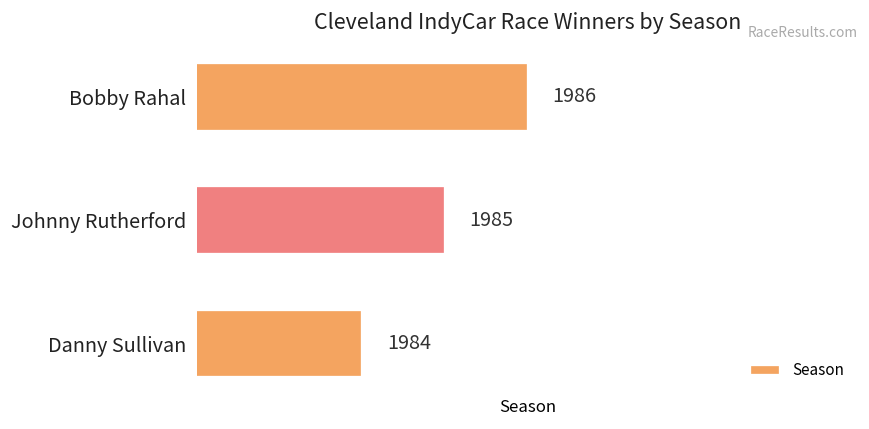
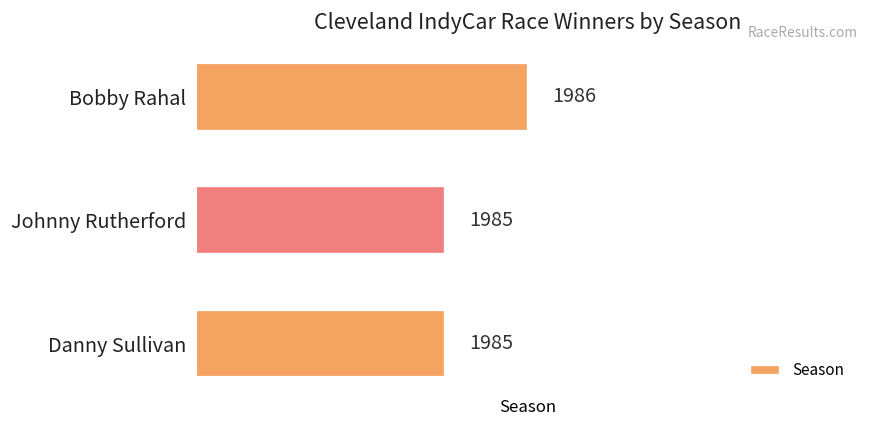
Danny Sullivan: 1984 -> 1985
